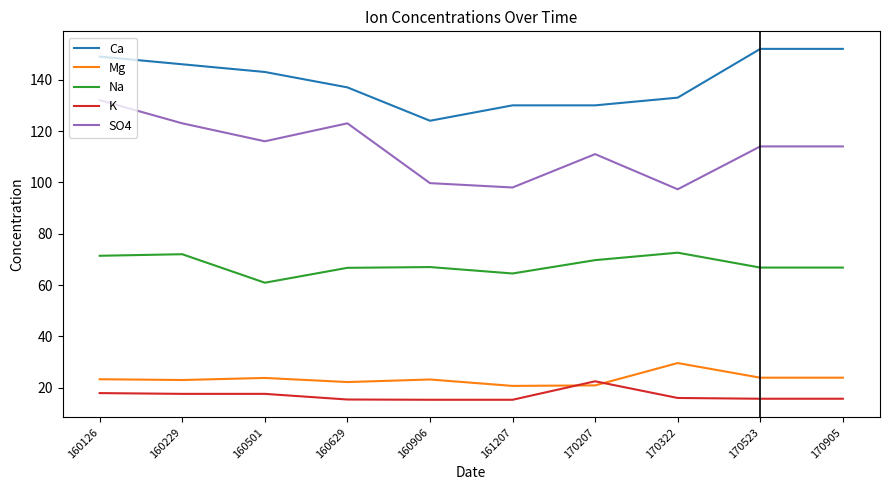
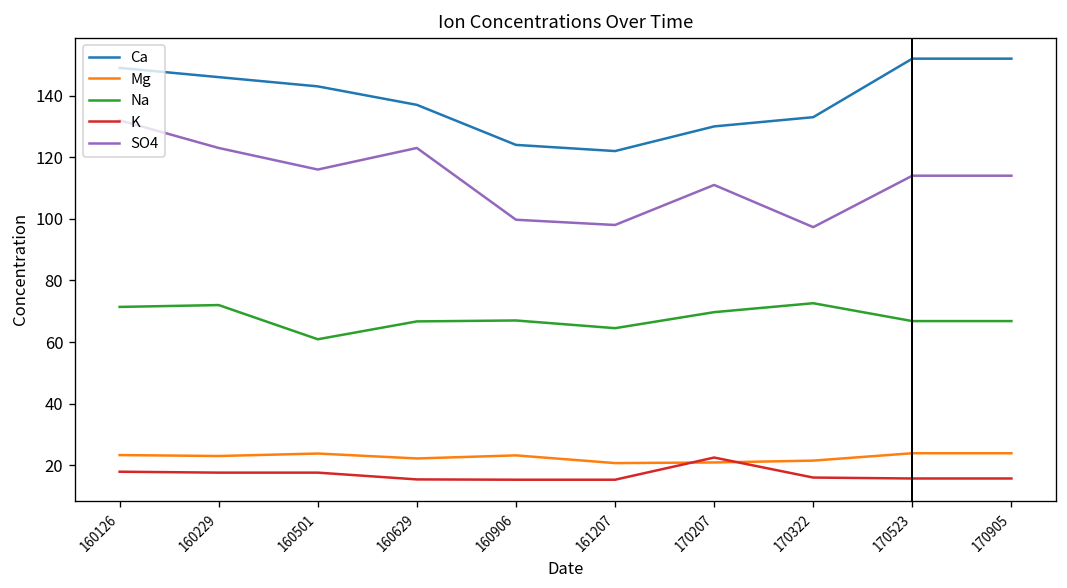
Ca, 161207: 130 -> 122
Mg, 170322: 30 -> 22
